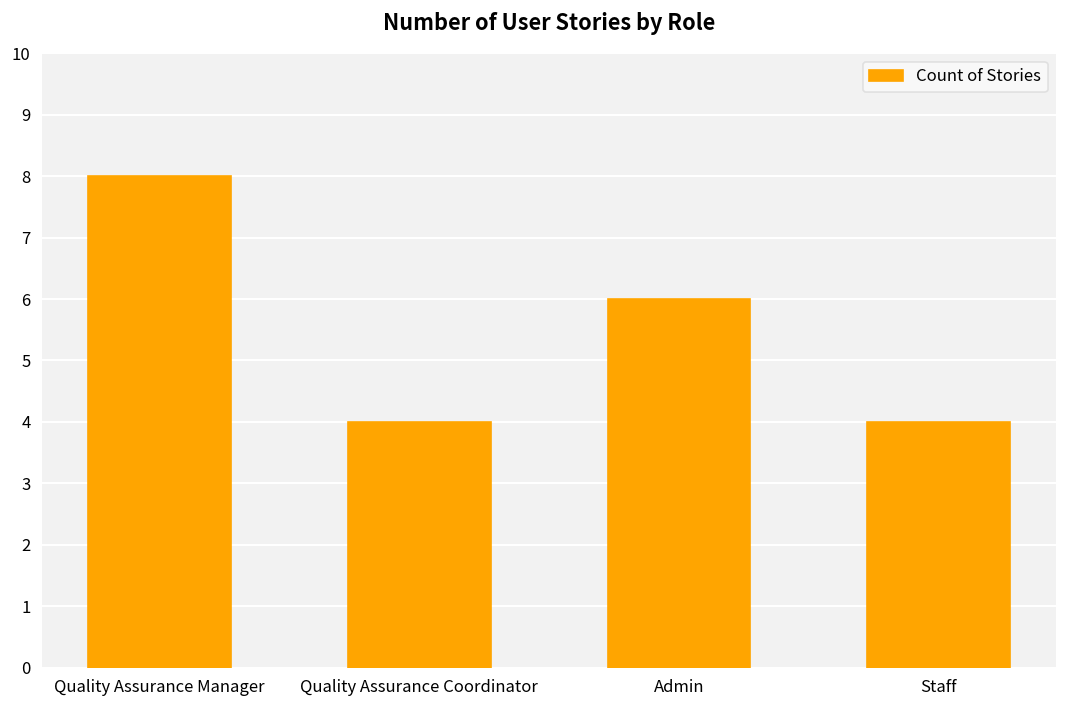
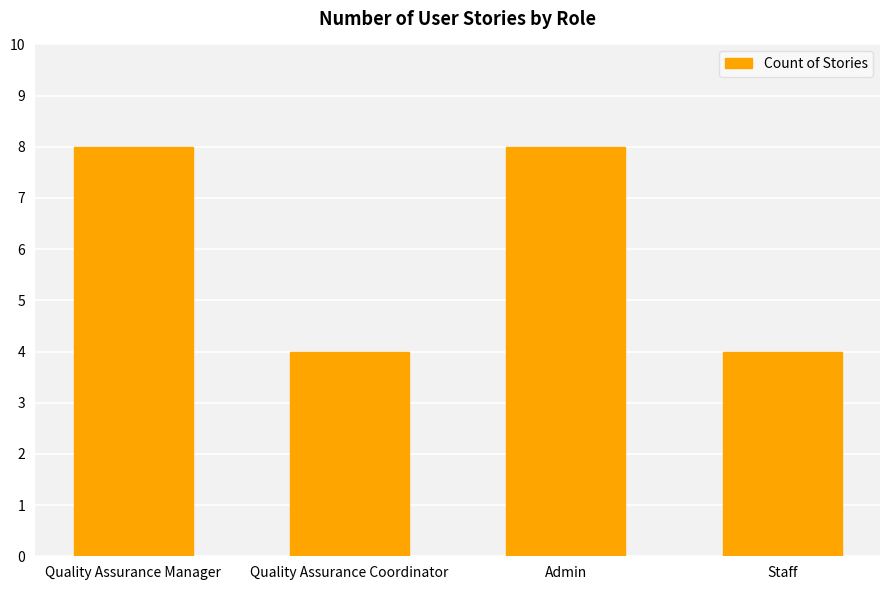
Admin: 6 -> 8
